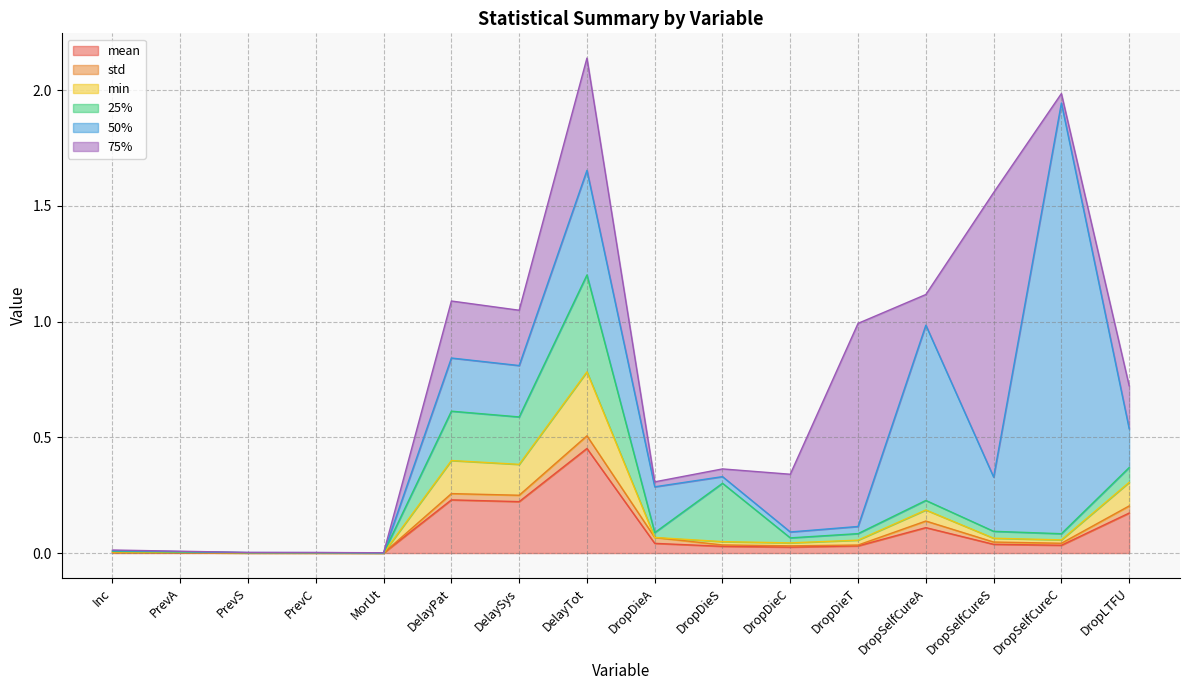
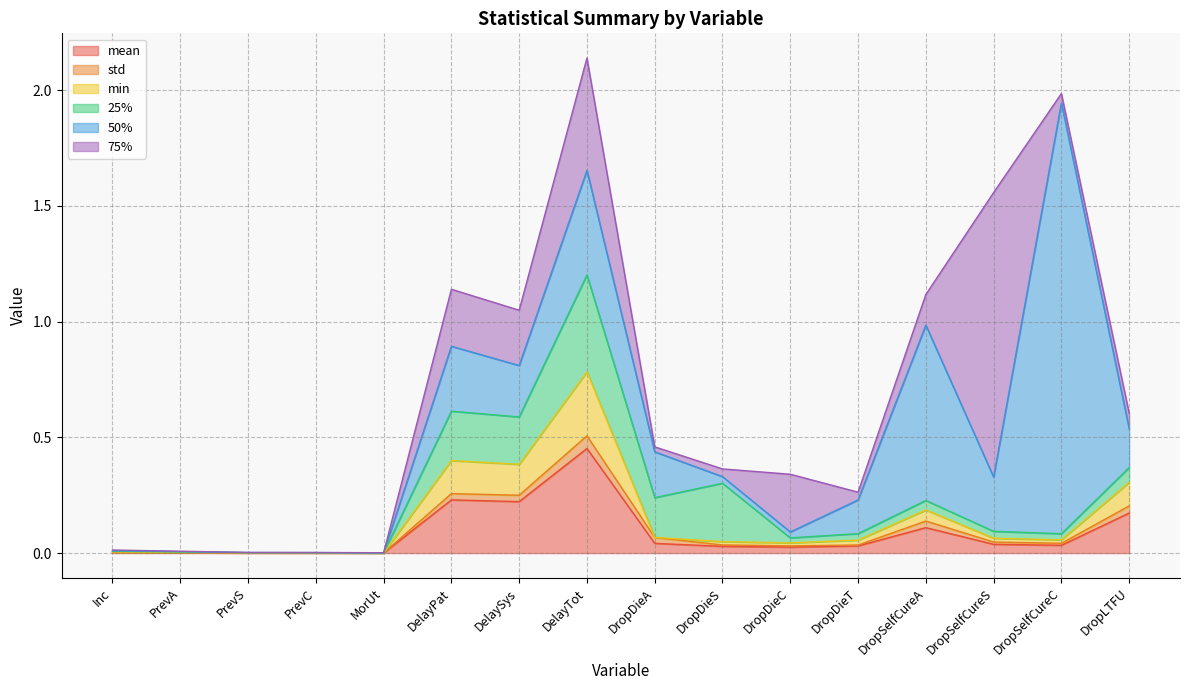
50%, DelayPat: 0.23 -> 0.28
25%, DropDieA: 0.02 -> 0.17
50%, DropDieT: 0.03 -> 0.15
75%, DropDieT: 0.88 -> 0.03
75%, DropLTFU: 0.19 -> 0.07
